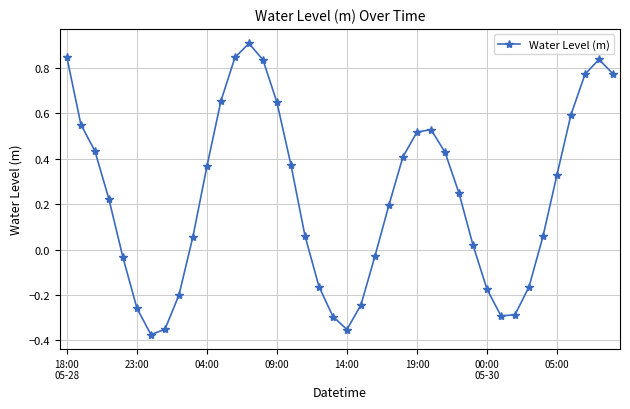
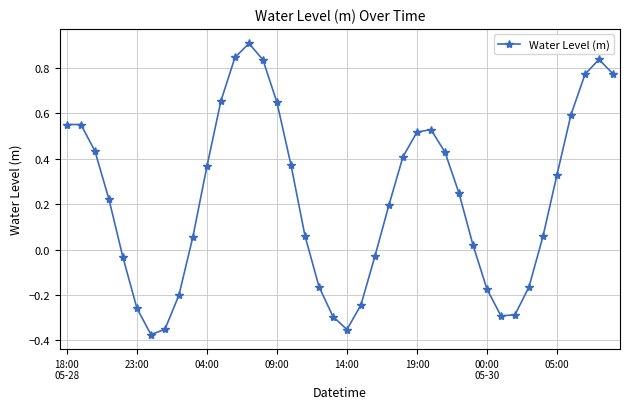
18:00 05-28: 0.85 -> 0.55
